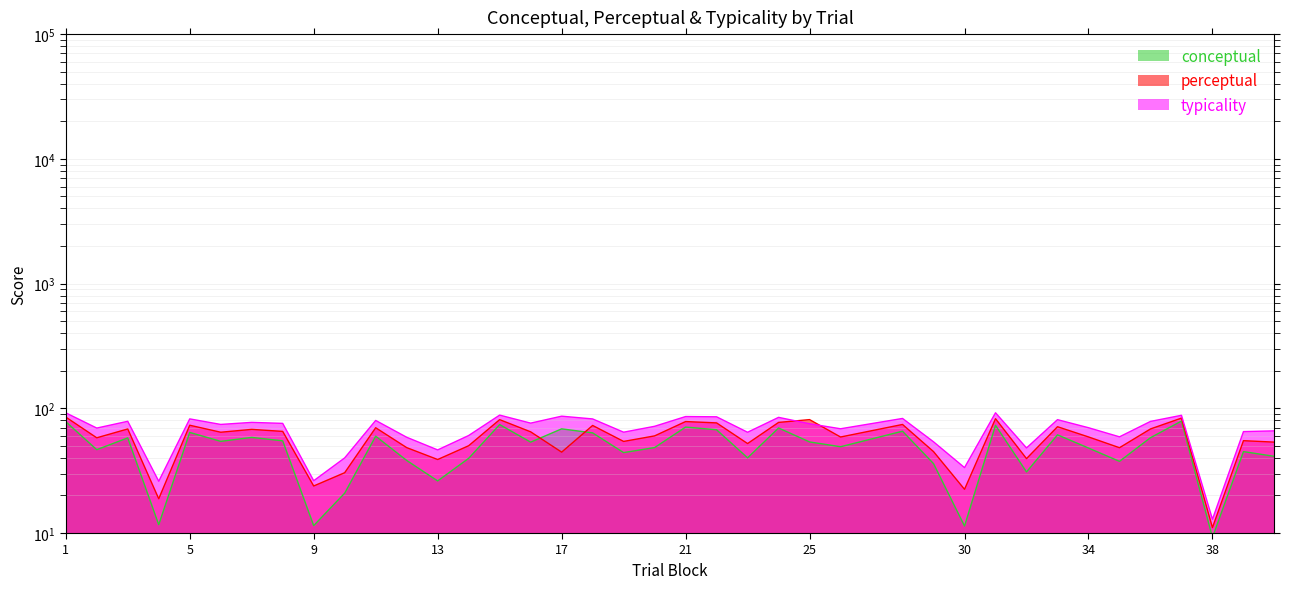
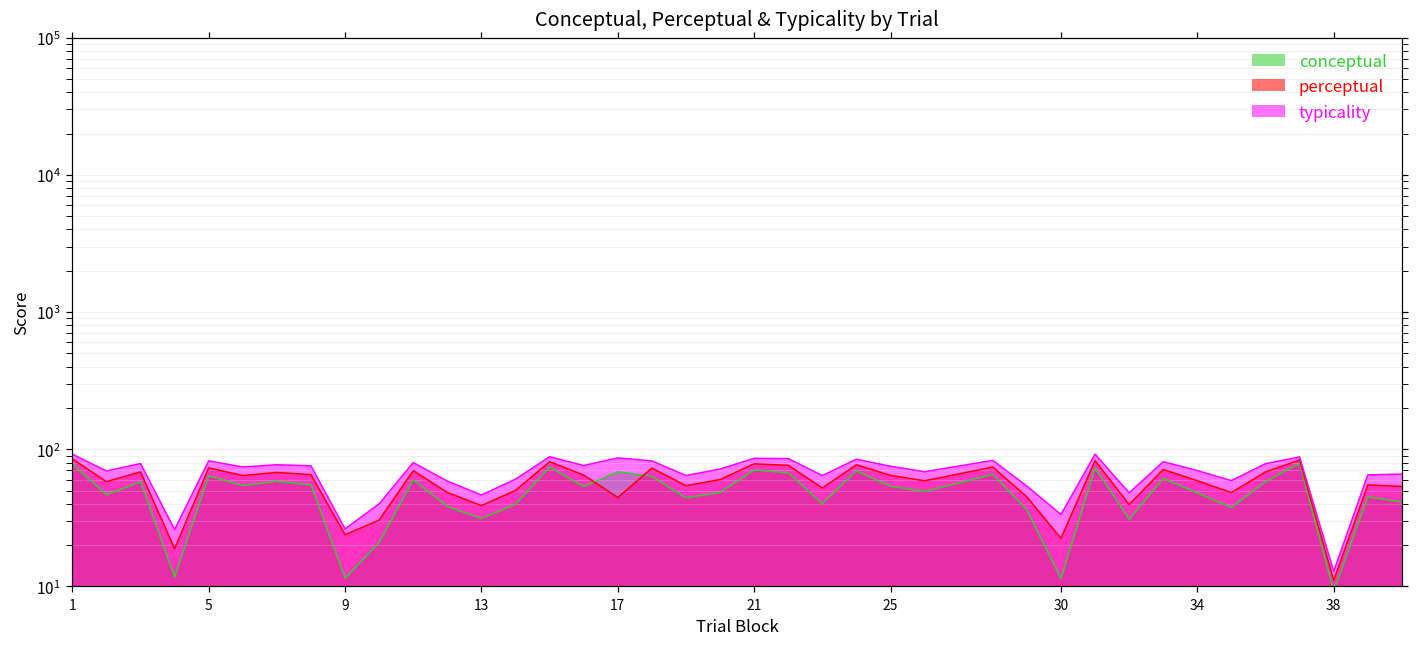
conceptual, 13: 26 -> 31
perceptual, 25: 80 -> 60
